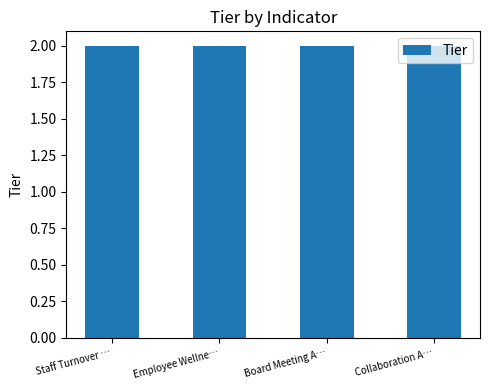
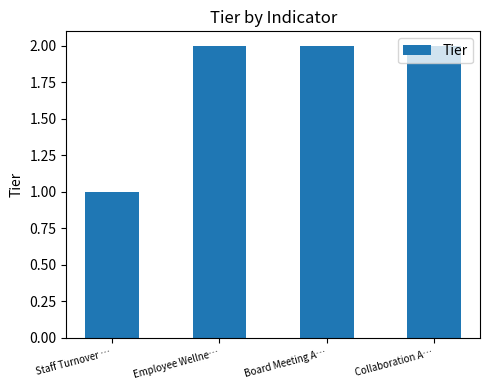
Staff Turnover …: 2 -> 1
